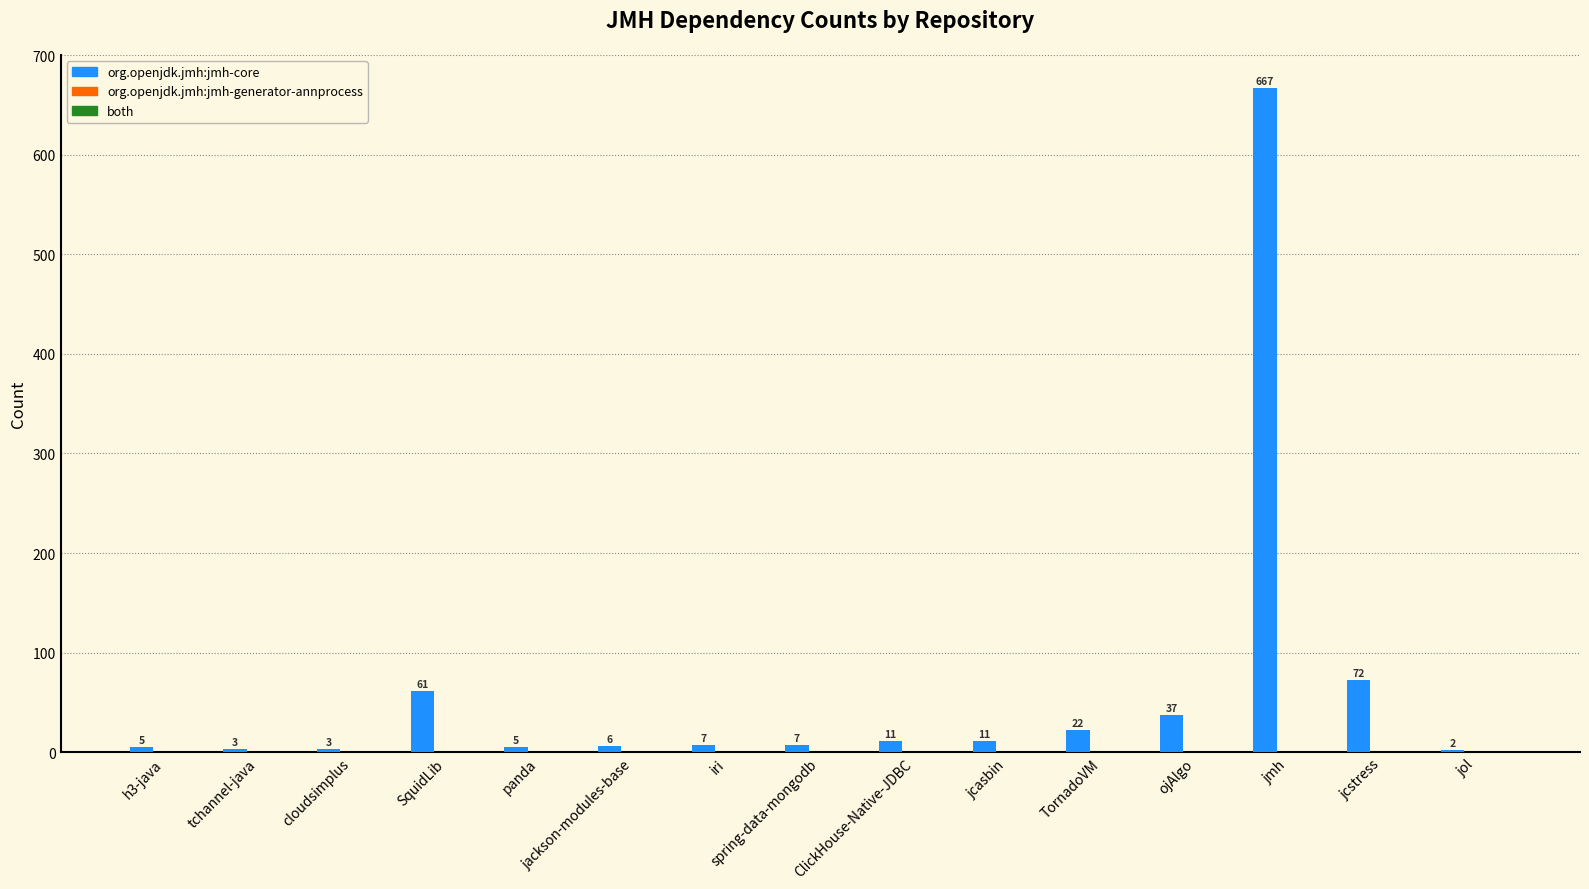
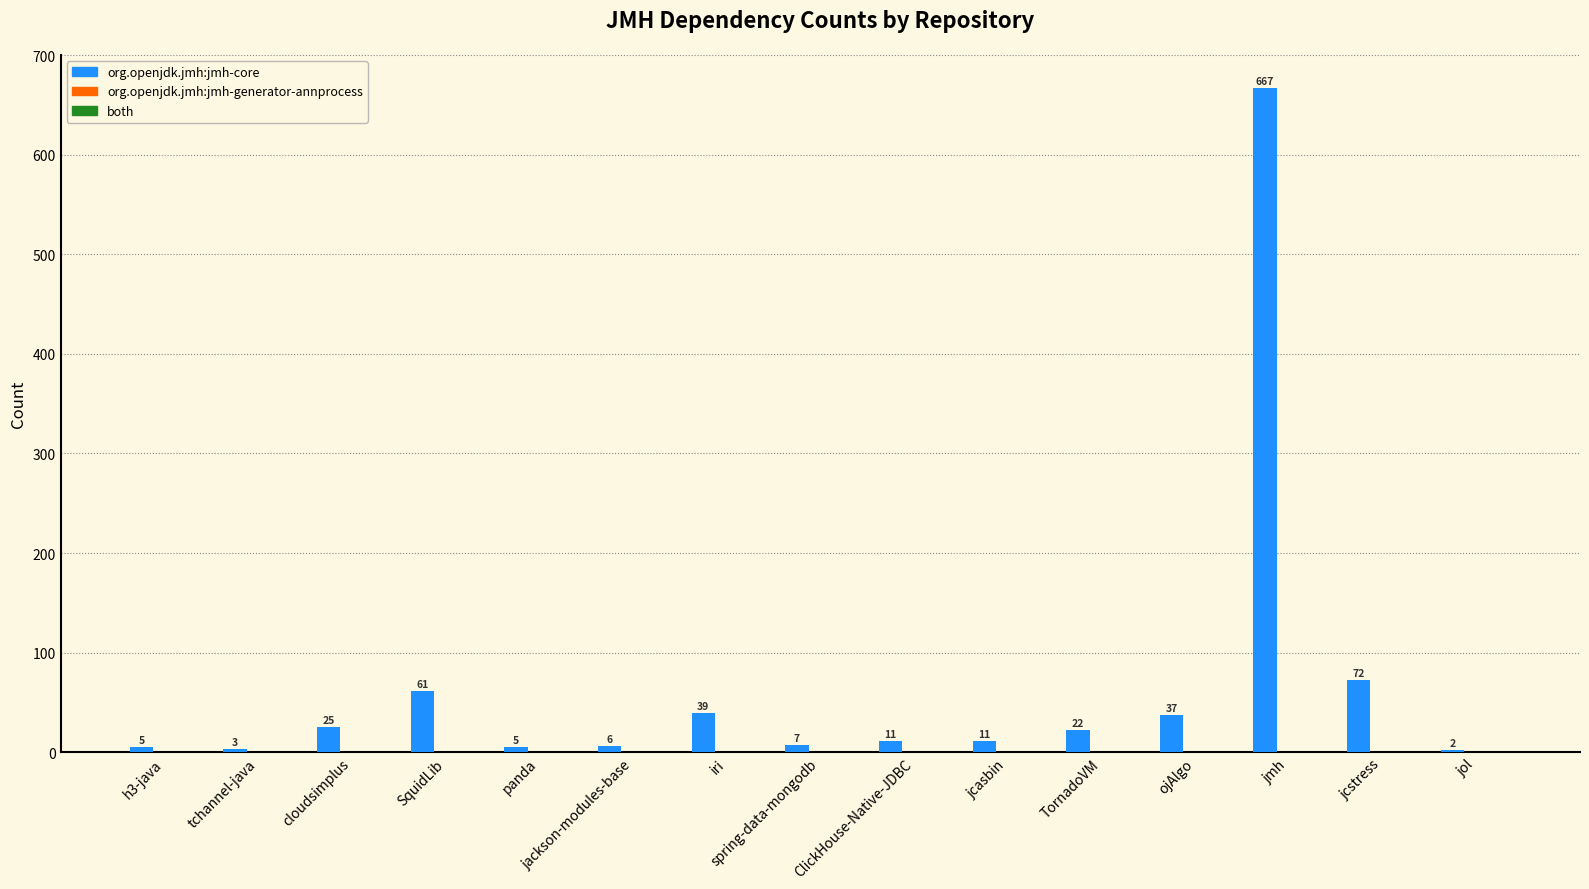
org.openjdk.jmh:jmh-core, cloudsimplus: 3 -> 25
org.openjdk.jmh:jmh-core, iri: 7 -> 39
